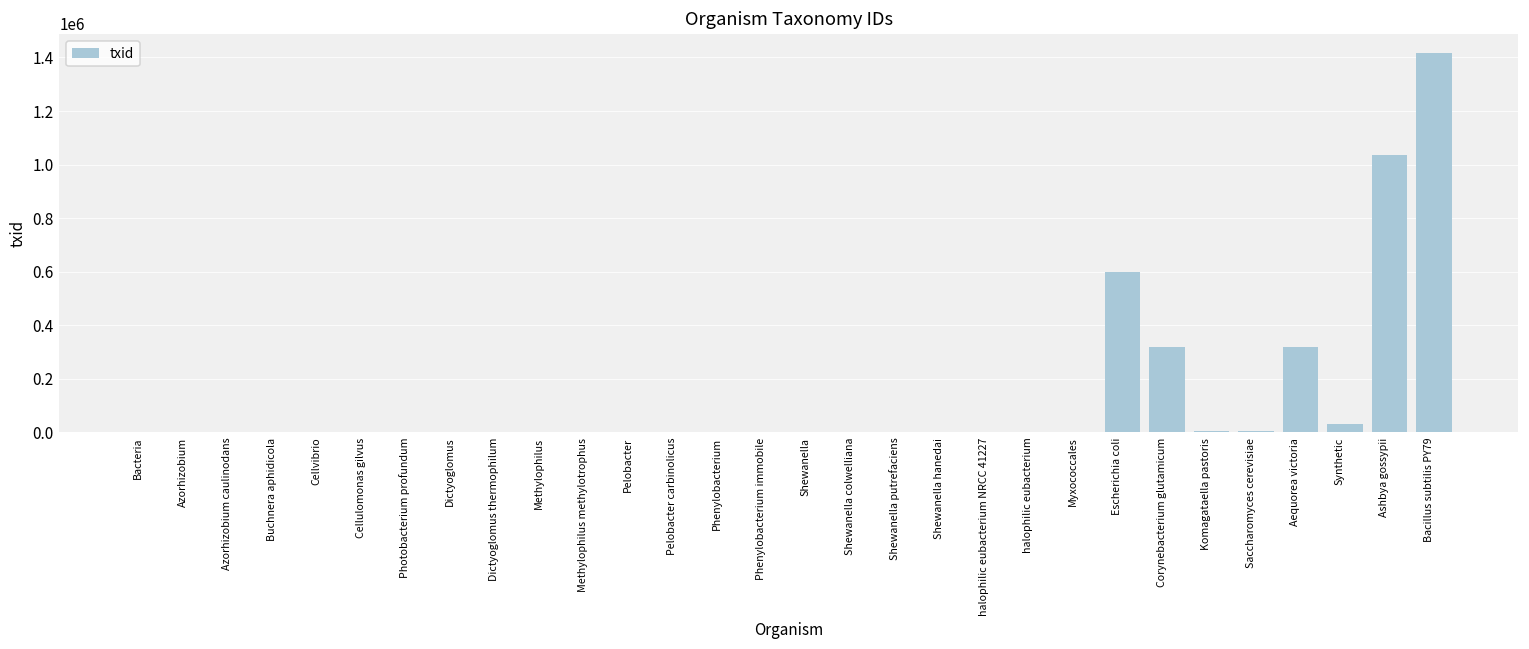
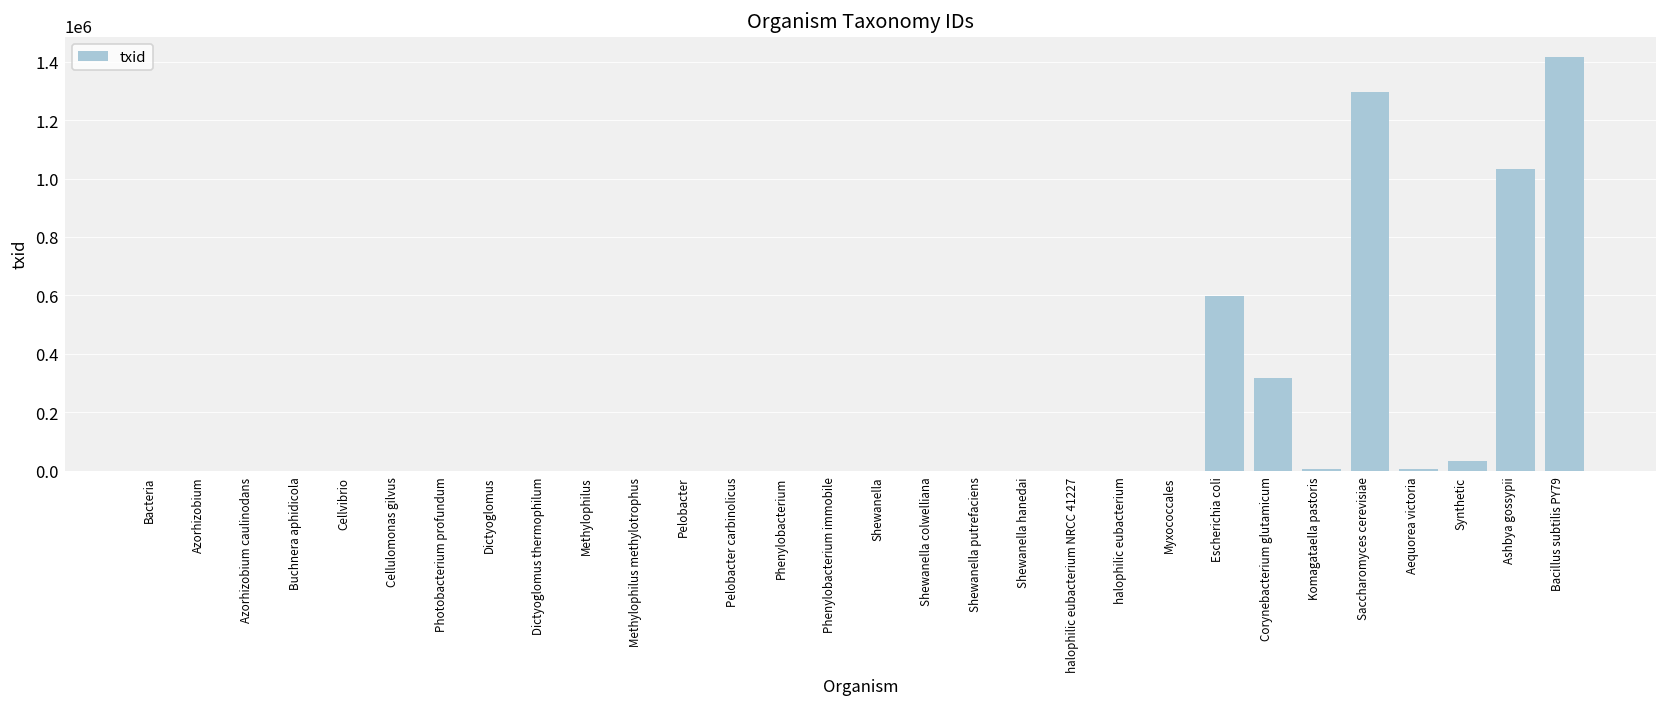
Saccharomyces cerevisiae: 0 -> 1300000
Aequorea victoria: 320000 -> 10000
